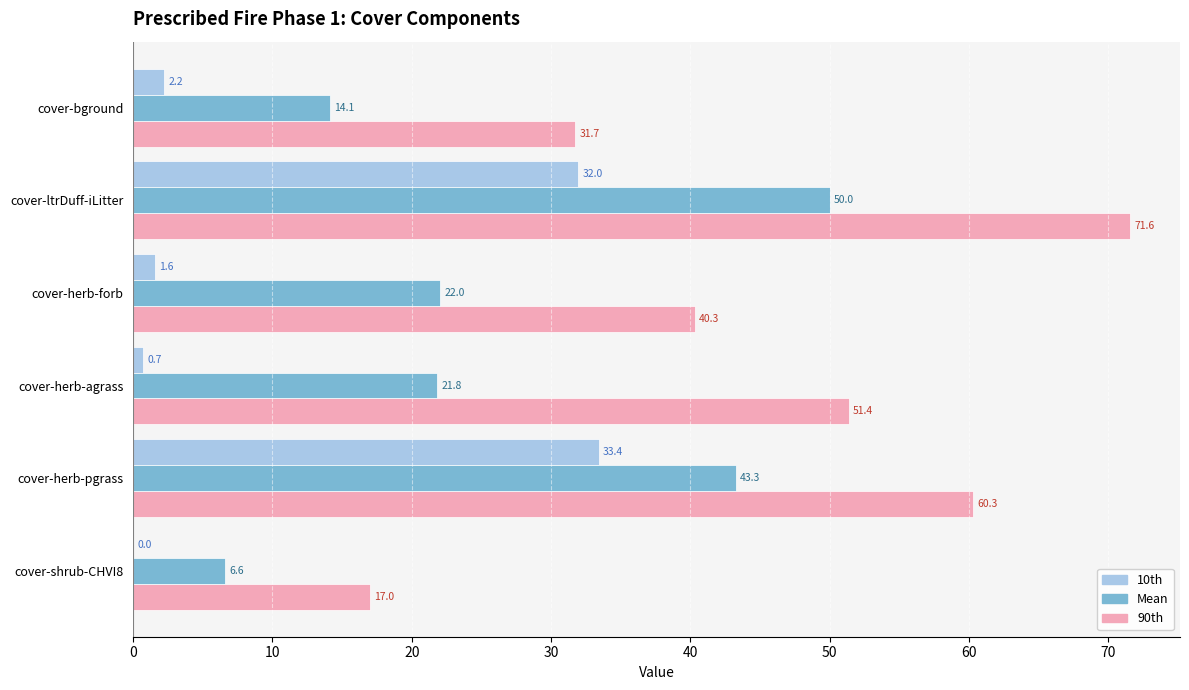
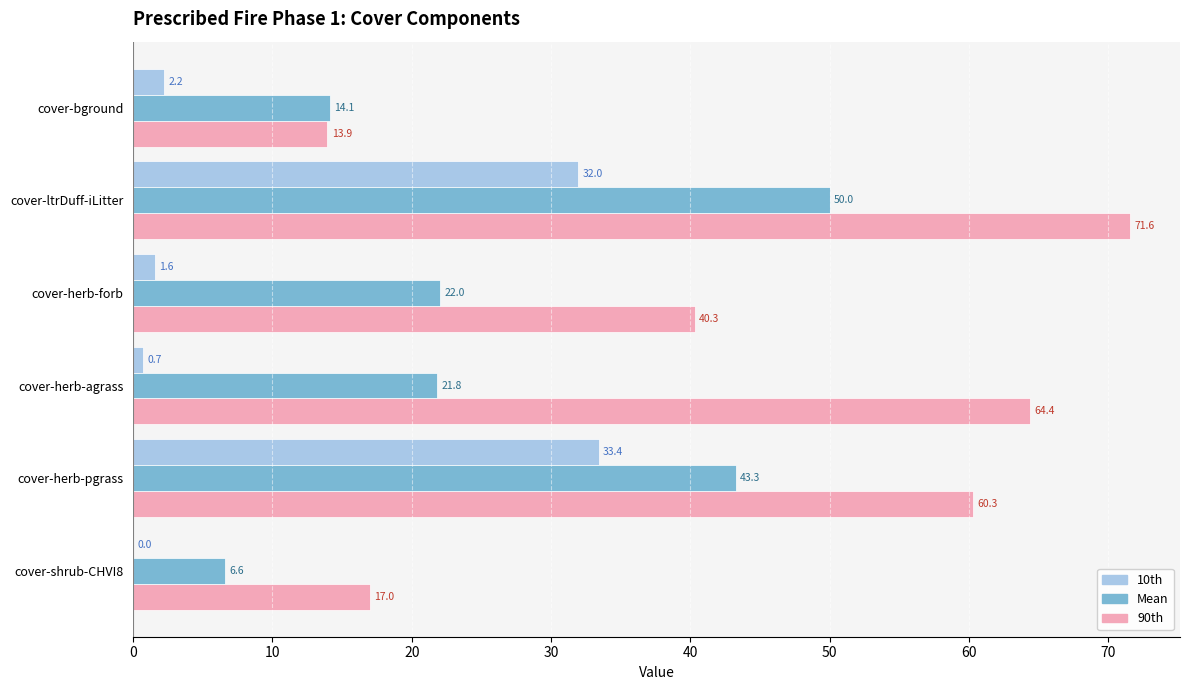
90th, cover-bground: 31.7 -> 13.9
90th, cover-herb-agrass: 51.4 -> 64.4
